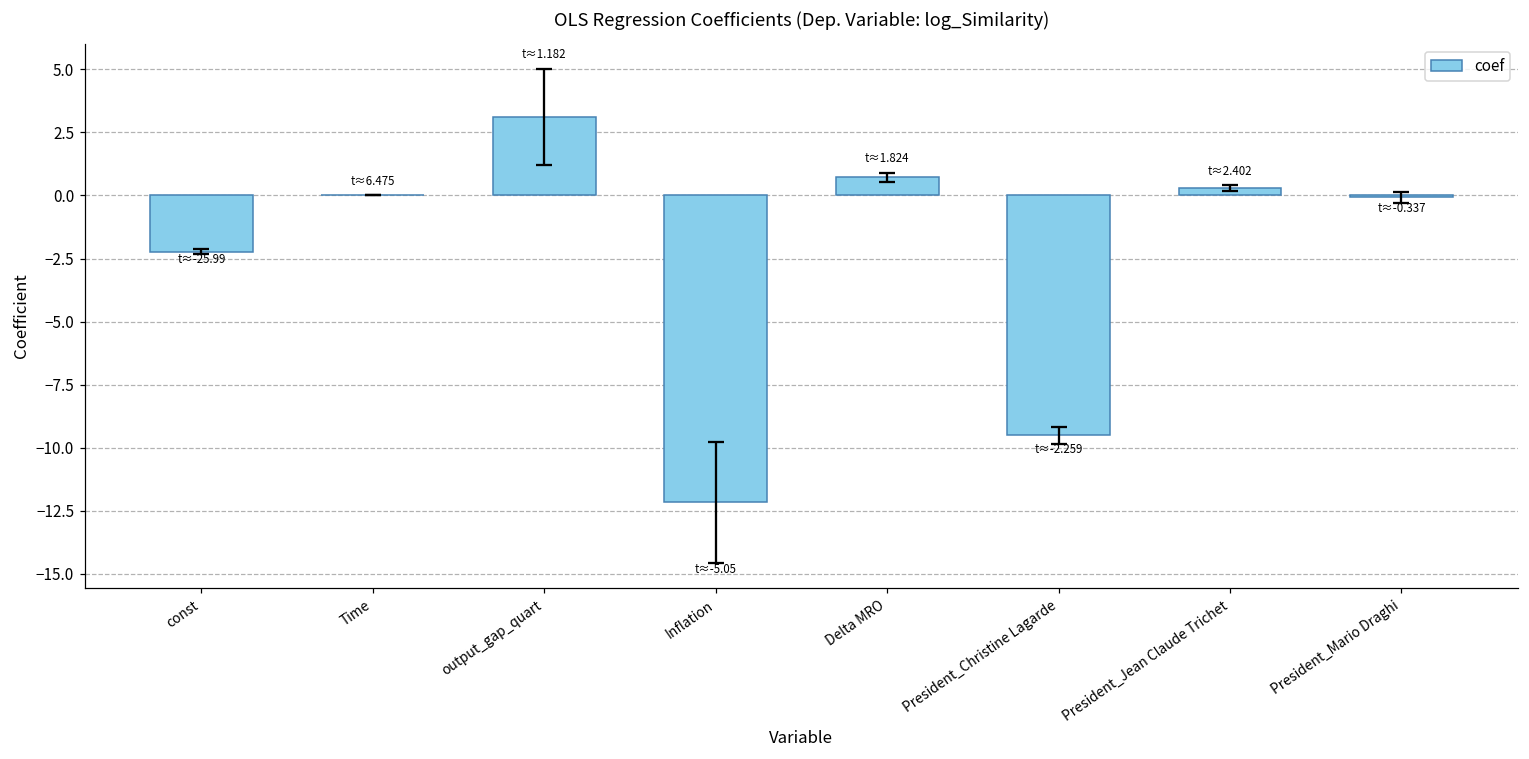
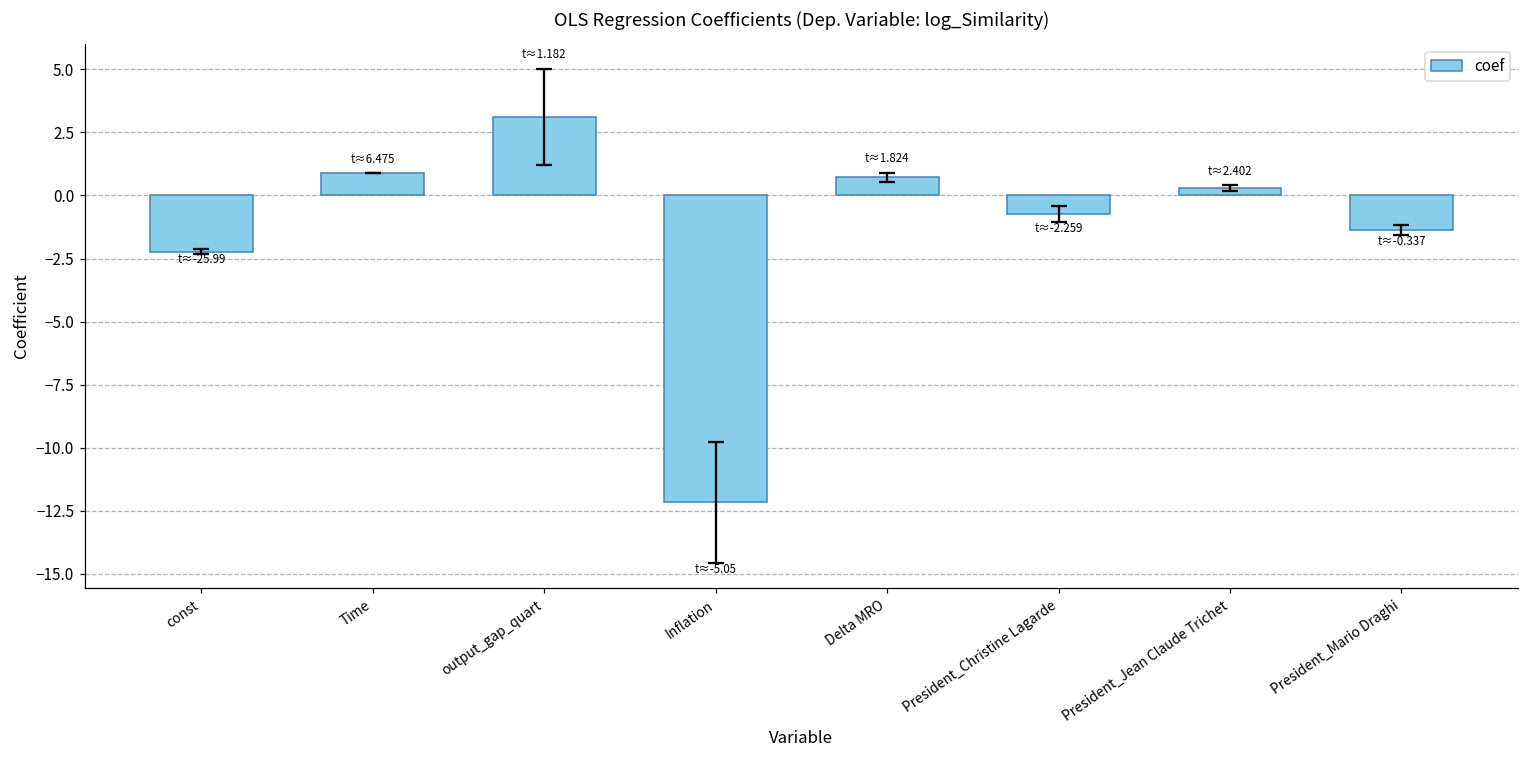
coef, Time: 0.0 -> 0.9
coef, President_Christine Lagarde: -9.5 -> -0.7
coef, President_Mario Draghi: -0.1 -> -1.4
